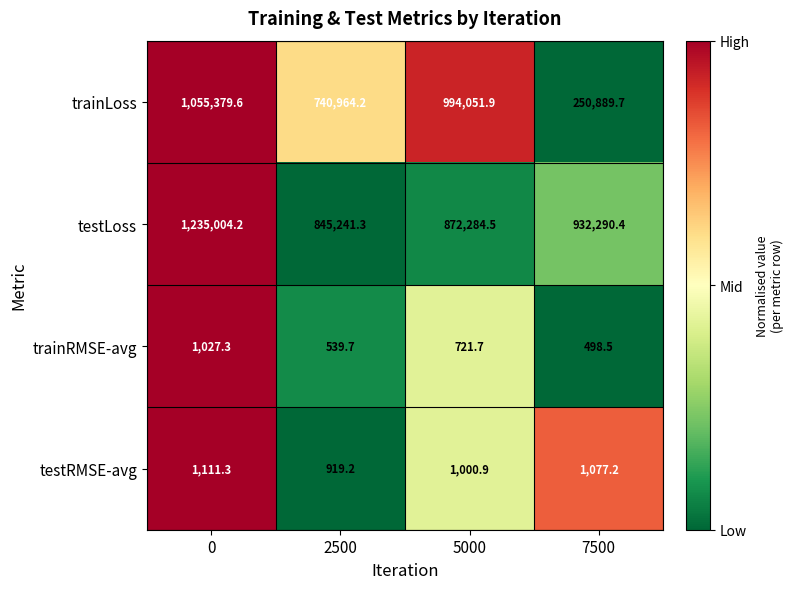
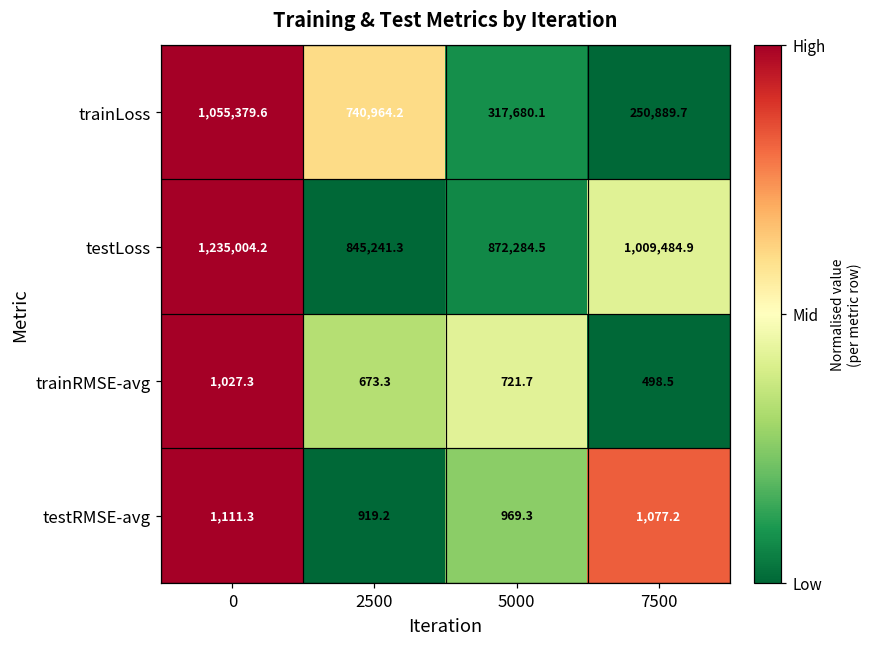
trainLoss, 5000: 994,051.9 -> 317,680.1
testLoss, 7500: 932,290.4 -> 1,009,484.9
trainRMSE-avg, 2500: 539.7 -> 673.3
testRMSE-avg, 5000: 1,000.9 -> 969.3
